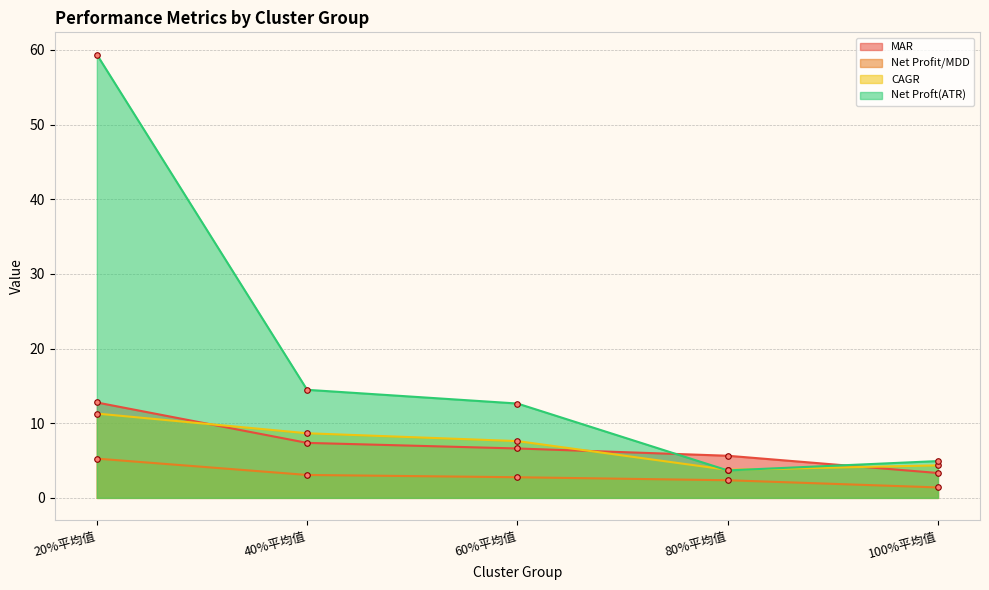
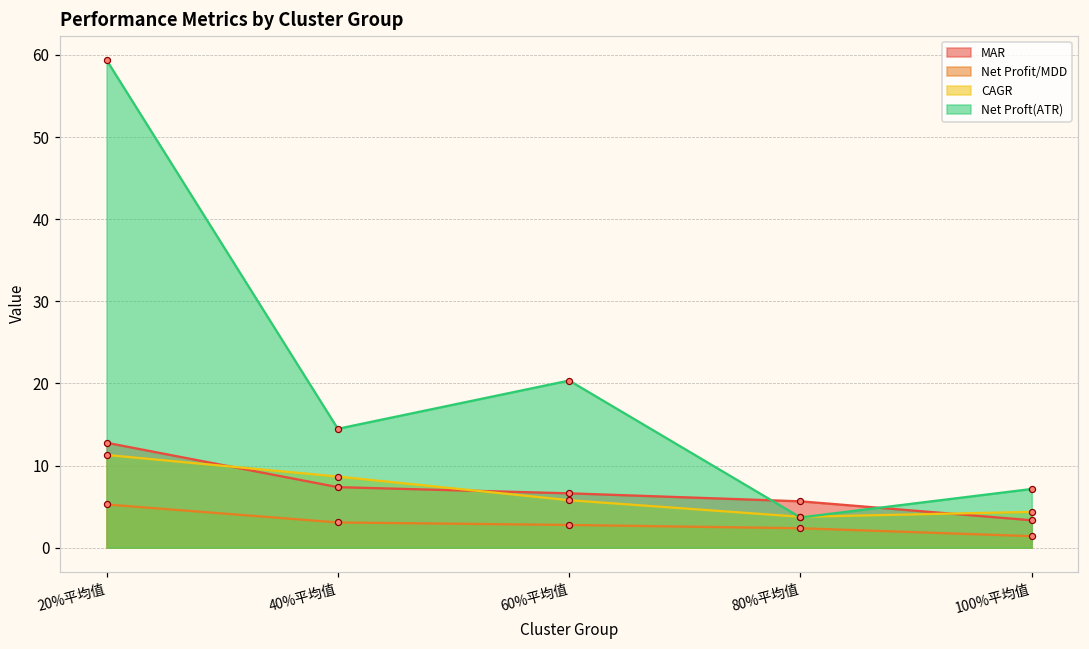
CAGR, 60%平均值: 8 -> 6
Net Proft(ATR), 60%平均值: 13 -> 20
Net Proft(ATR), 100%平均值: 5 -> 7
